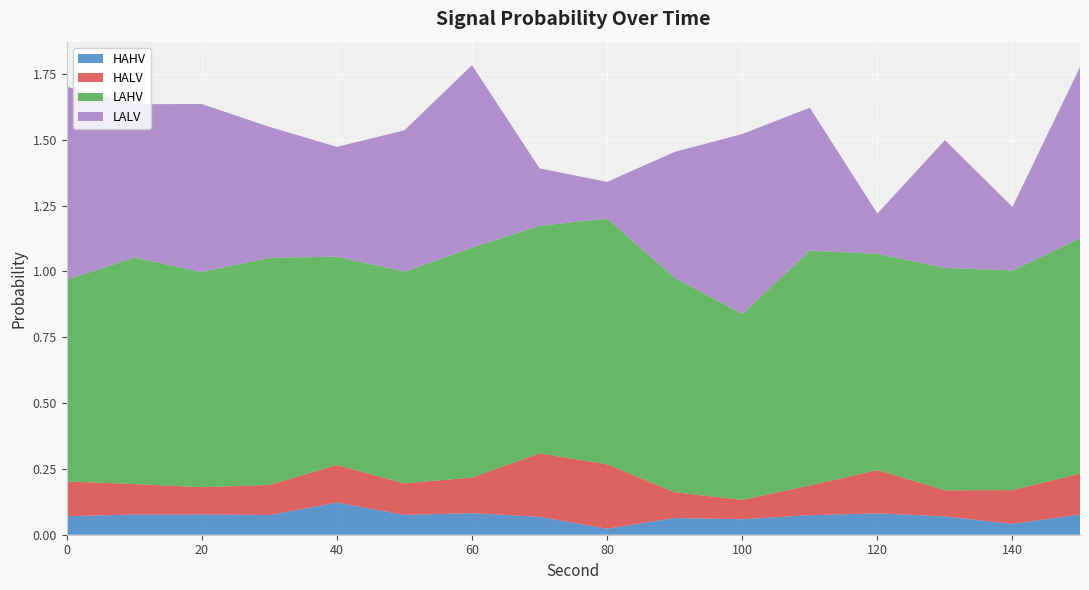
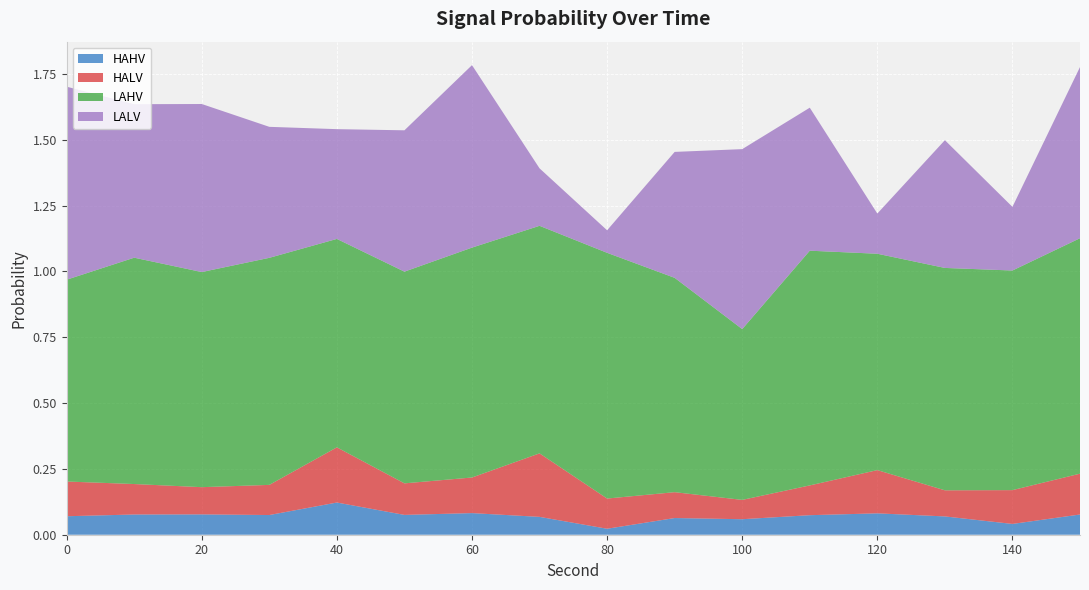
HALV, 40: 0.14 -> 0.21
HALV, 80: 0.24 -> 0.11
LALV, 80: 0.14 -> 0.09
LAHV, 100: 0.71 -> 0.65
